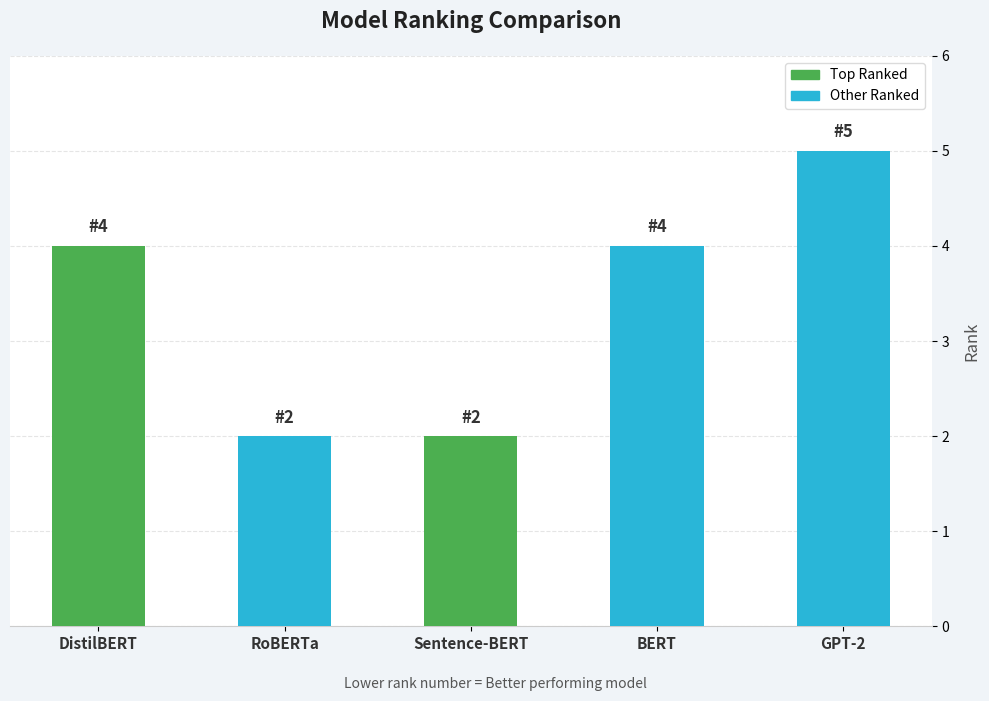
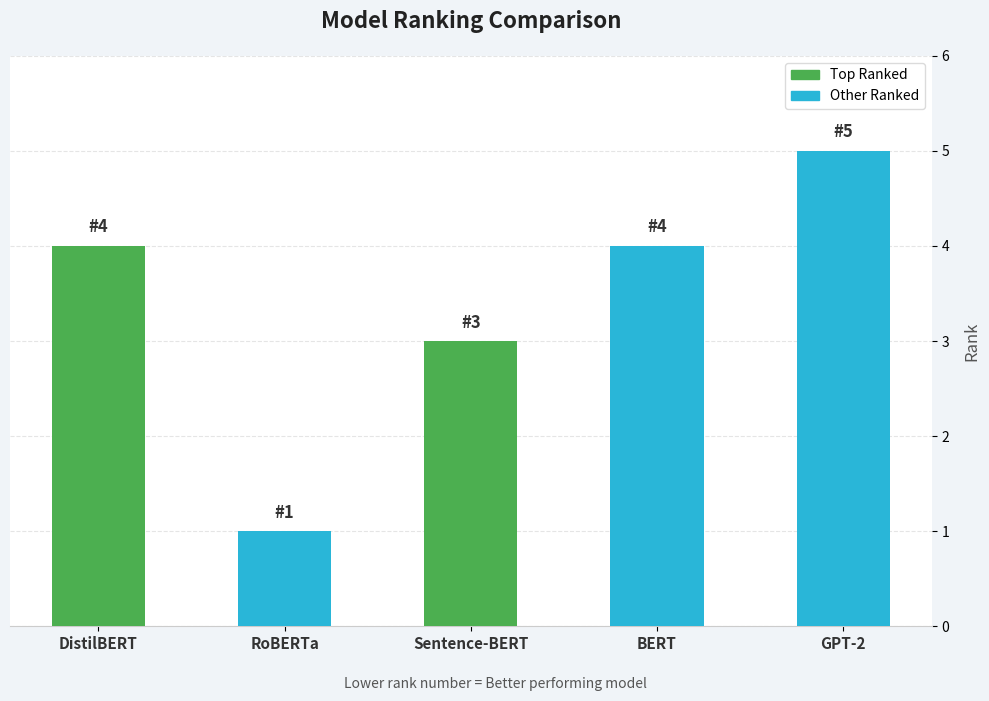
RoBERTa: 2 -> 1
Sentence-BERT: 2 -> 3
